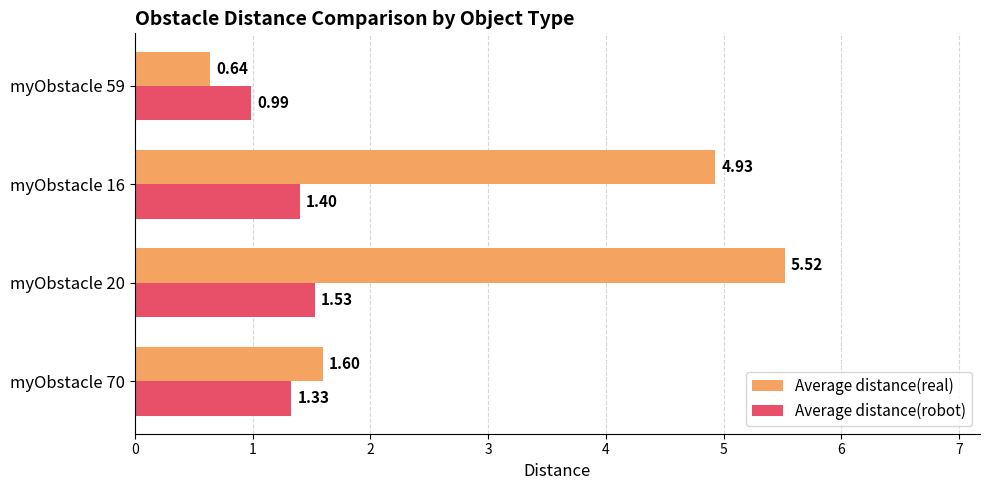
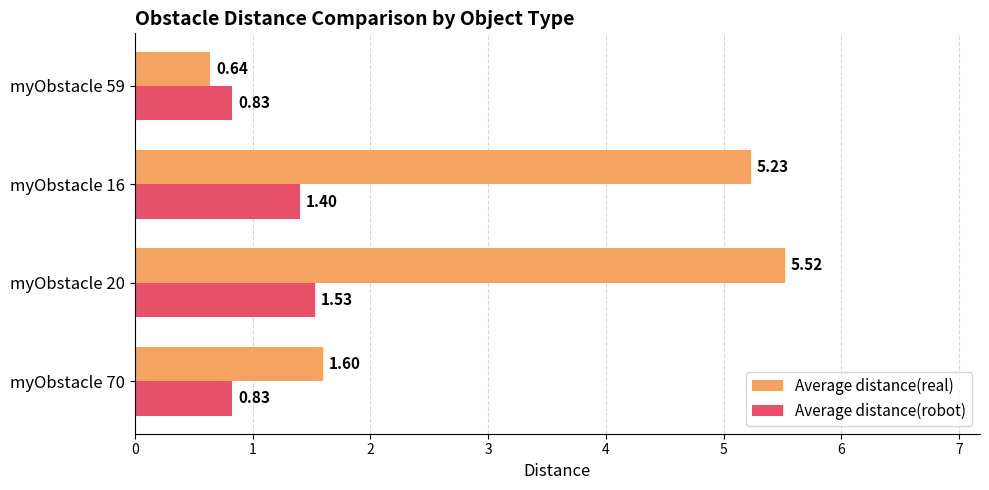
Average distance(robot), myObstacle 59: 0.99 -> 0.83
Average distance(real), myObstacle 16: 4.93 -> 5.23
Average distance(robot), myObstacle 70: 1.33 -> 0.83
